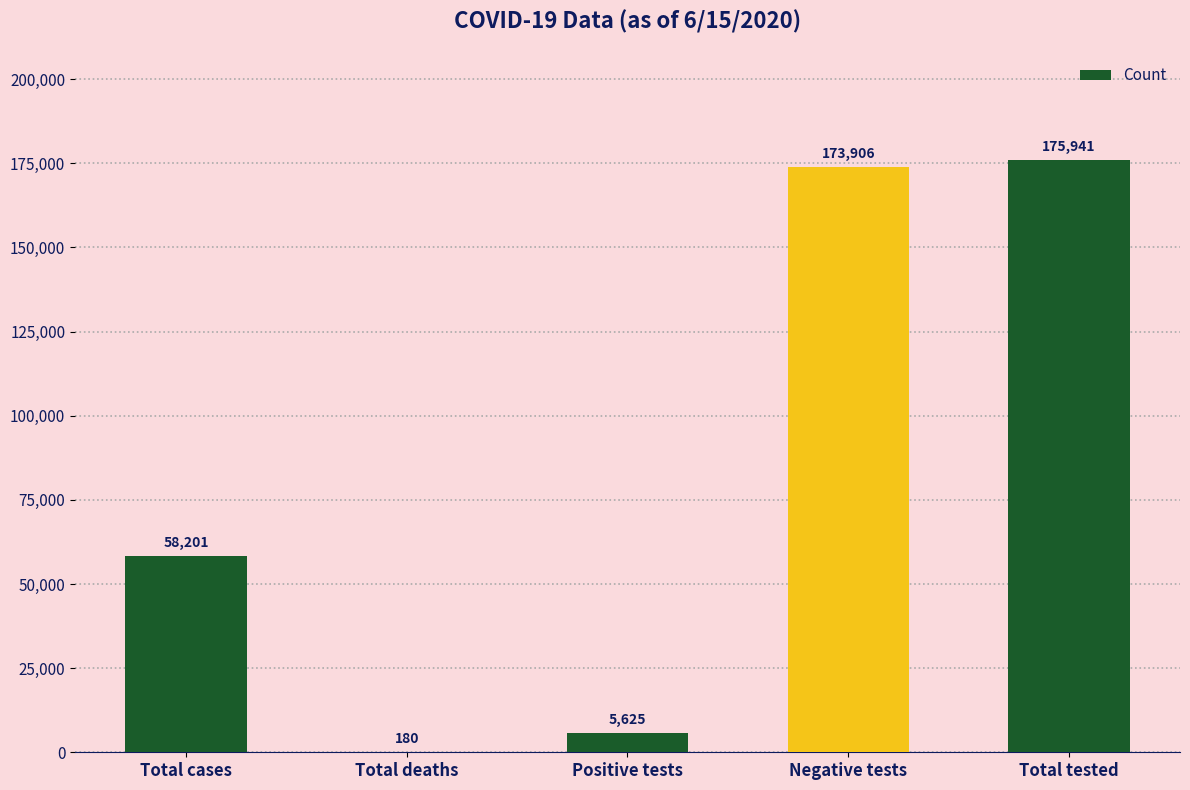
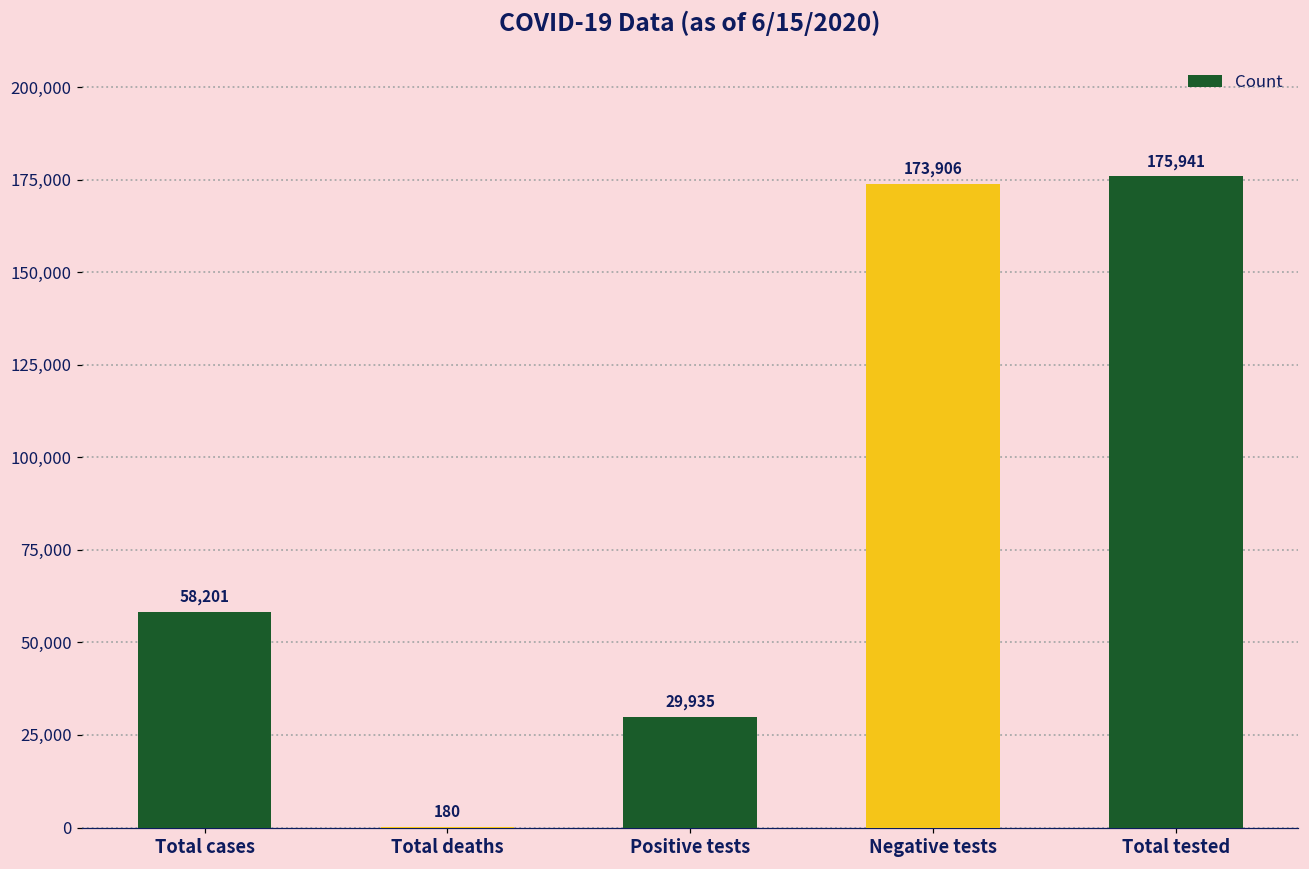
Positive tests: 5,625 -> 29,935
